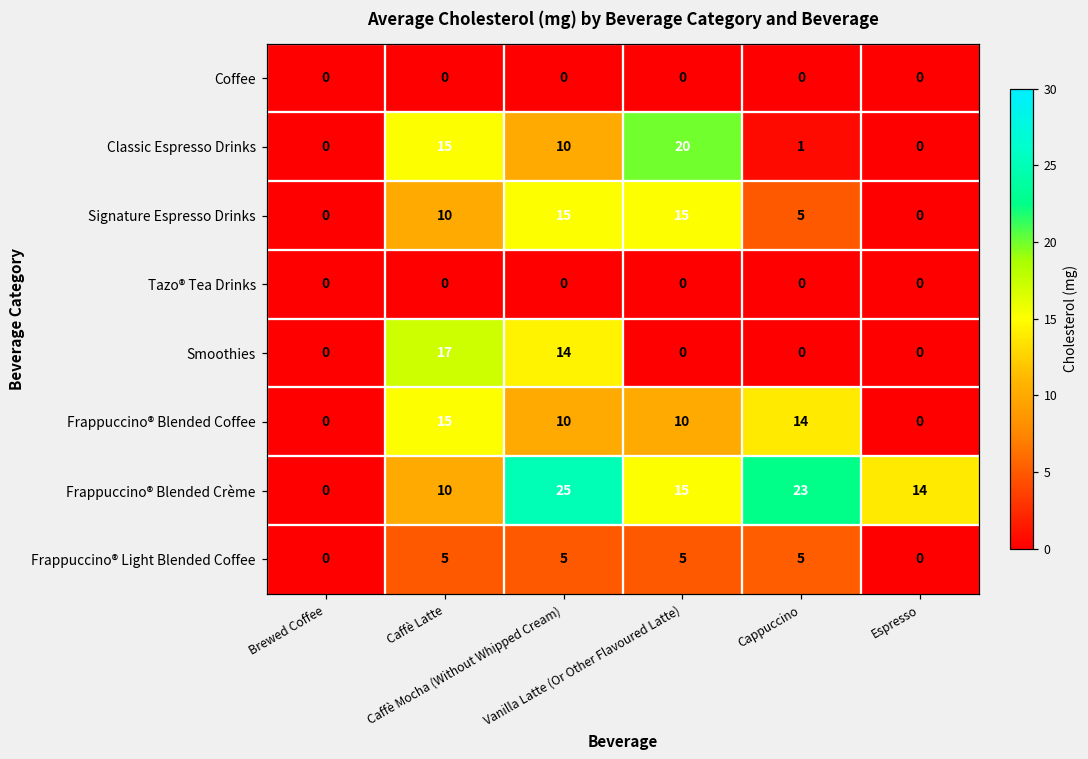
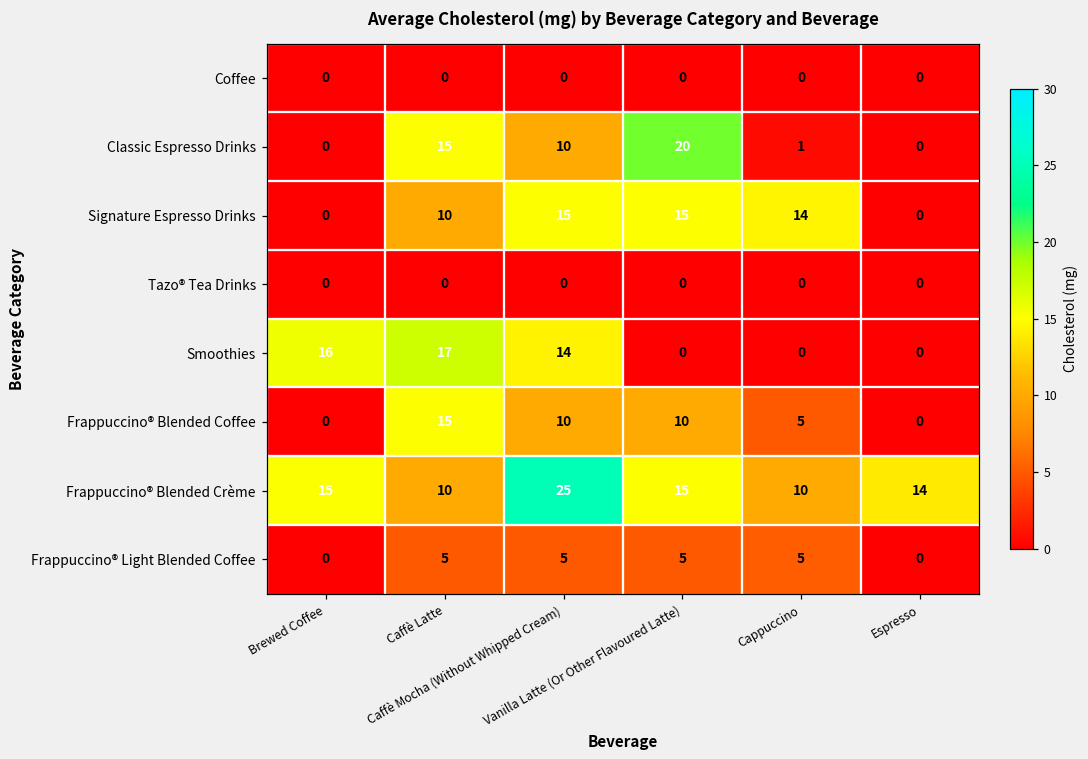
Signature Espresso Drinks, Cappuccino: 5 -> 14
Smoothies, Brewed Coffee: 0 -> 16
Frappuccino® Blended Coffee, Cappuccino: 14 -> 5
Frappuccino® Blended Crème, Brewed Coffee: 0 -> 15
Frappuccino® Blended Crème, Cappuccino: 23 -> 10
